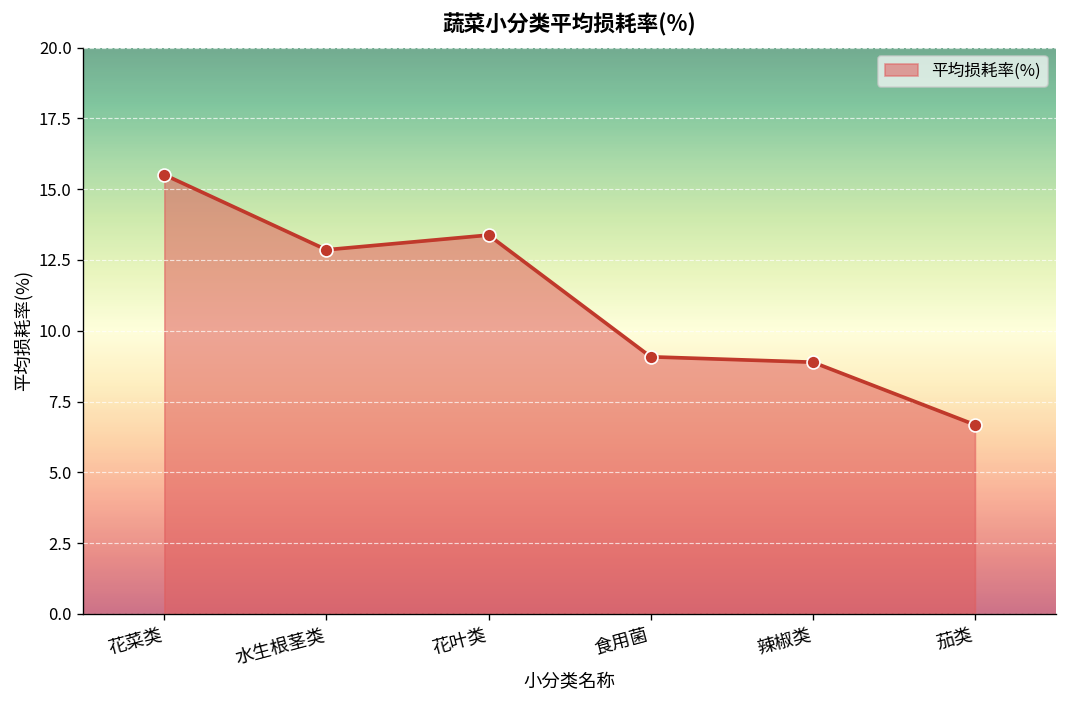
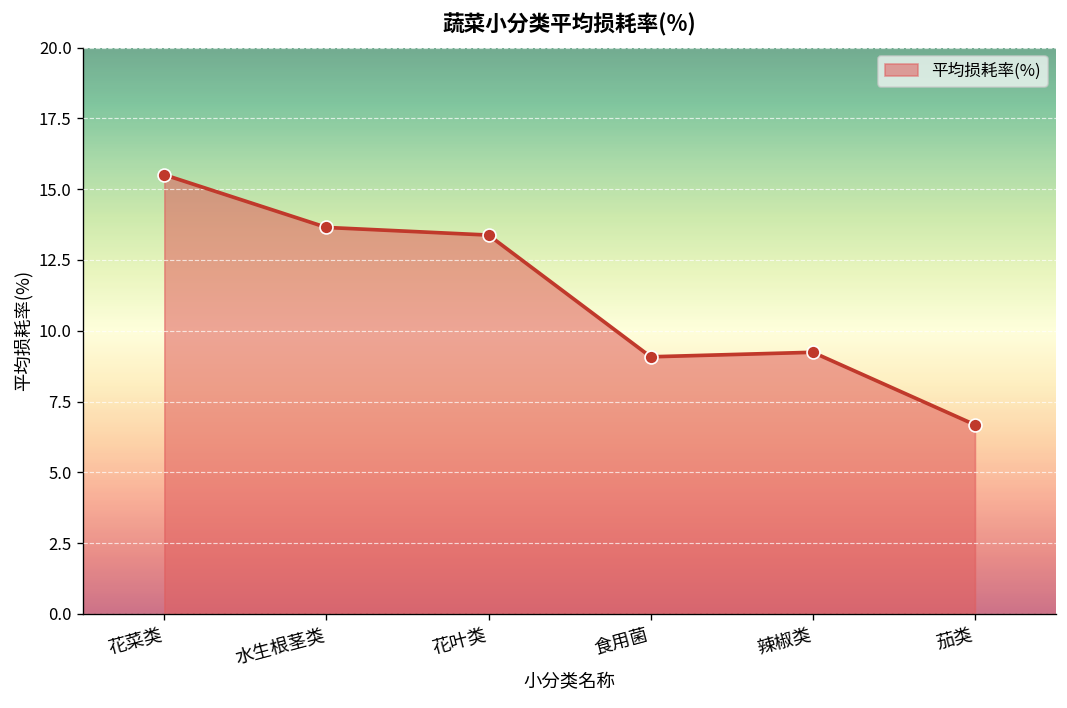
水生根茎类: 12.9 -> 13.7
辣椒类: 8.9 -> 9.2
